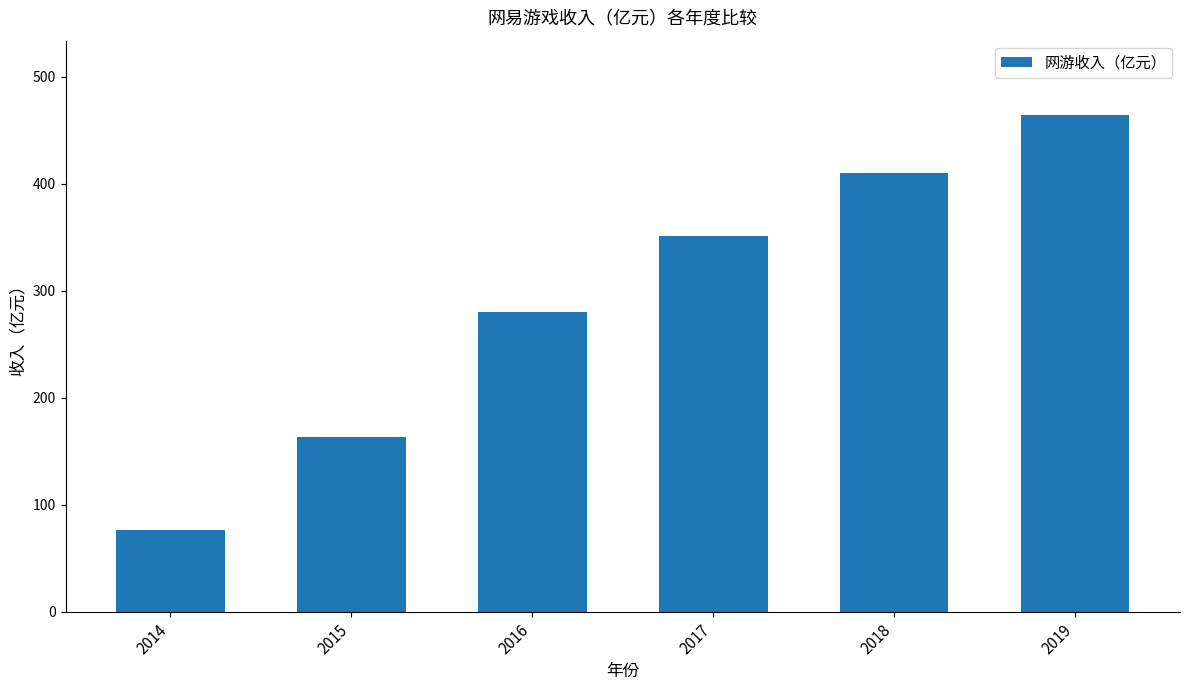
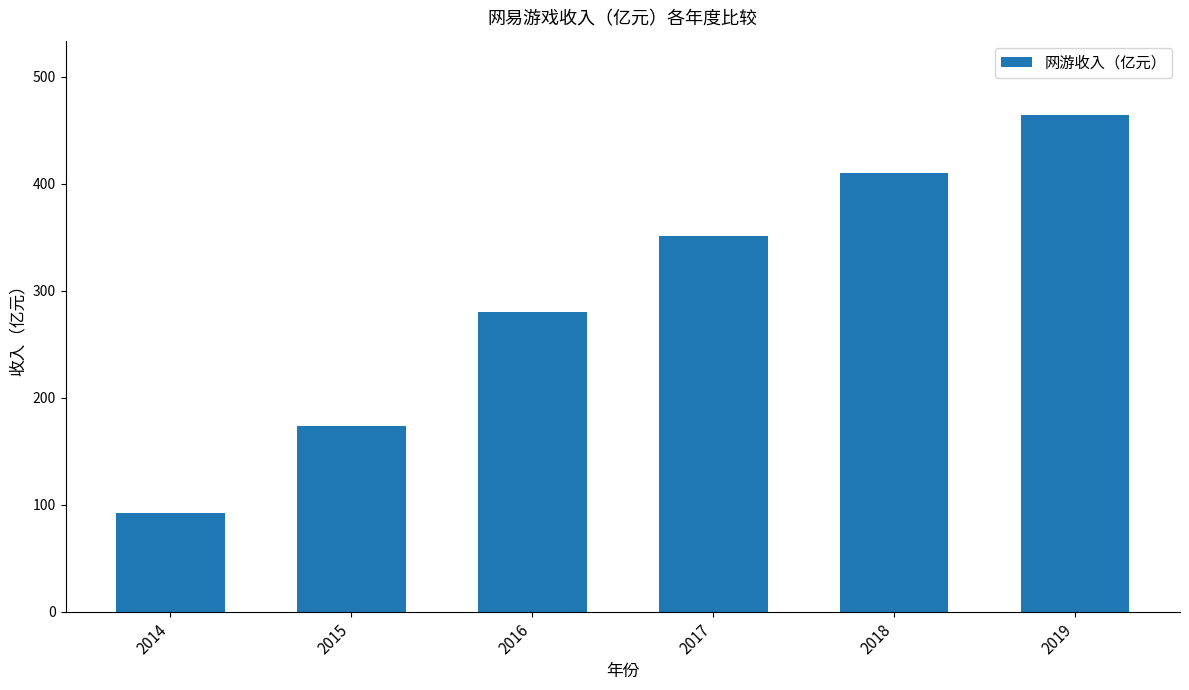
2014: 77 -> 93
2015: 163 -> 173
